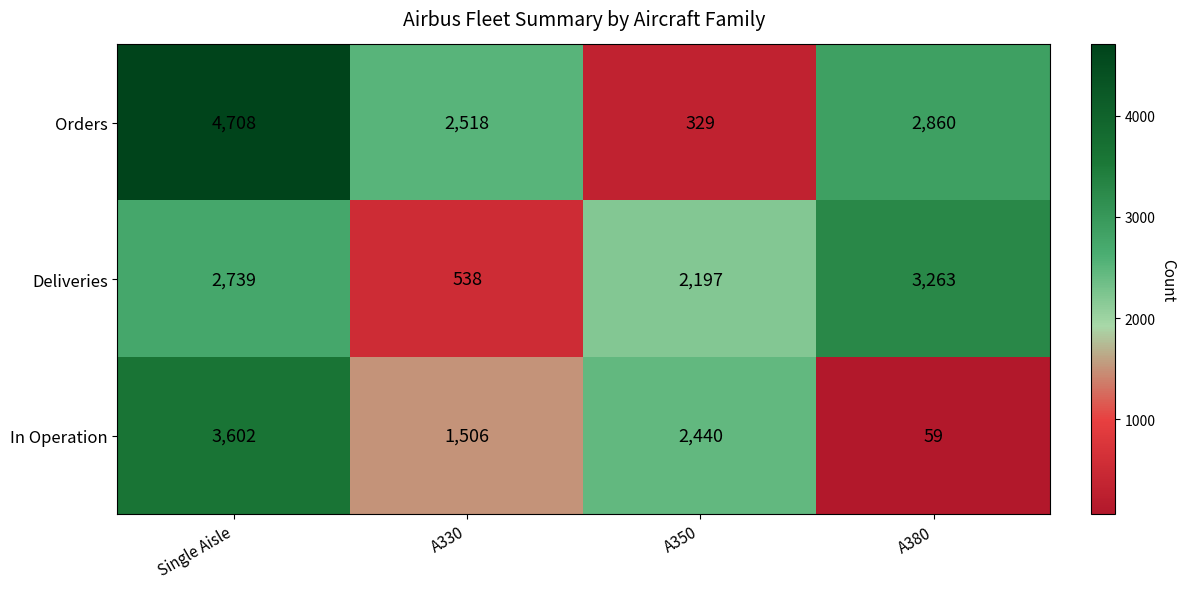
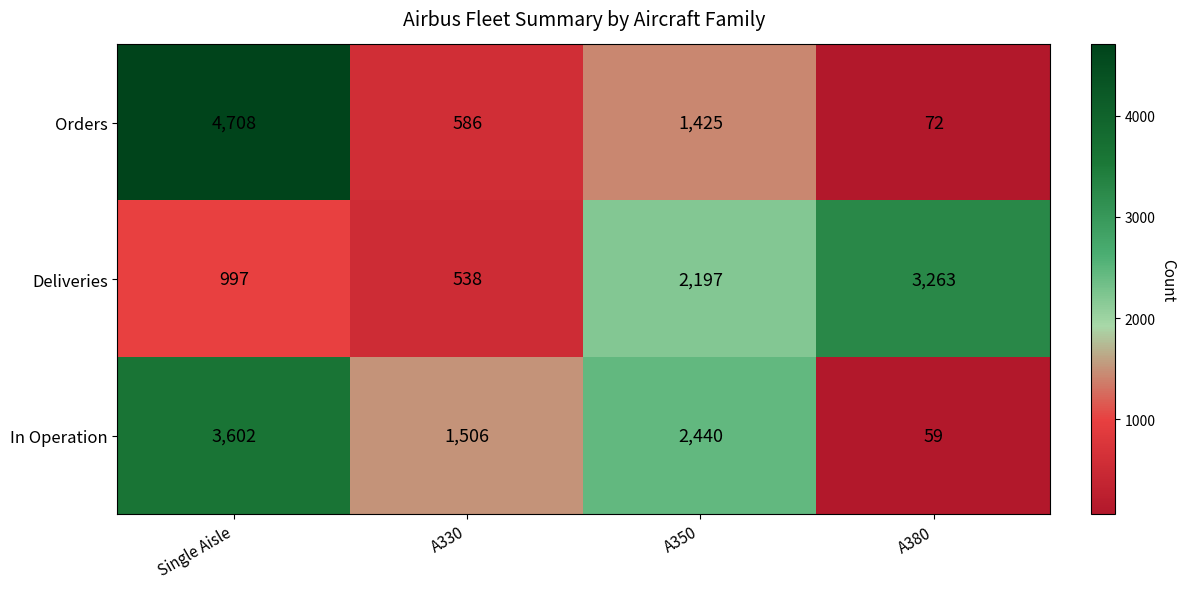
Orders, A330: 2,518 -> 586
Orders, A350: 329 -> 1,425
Orders, A380: 2,860 -> 72
Deliveries, Single Aisle: 2,739 -> 997
